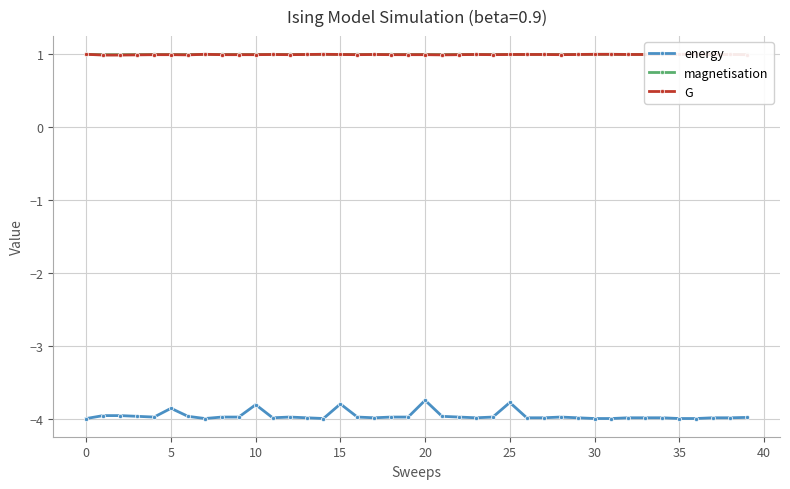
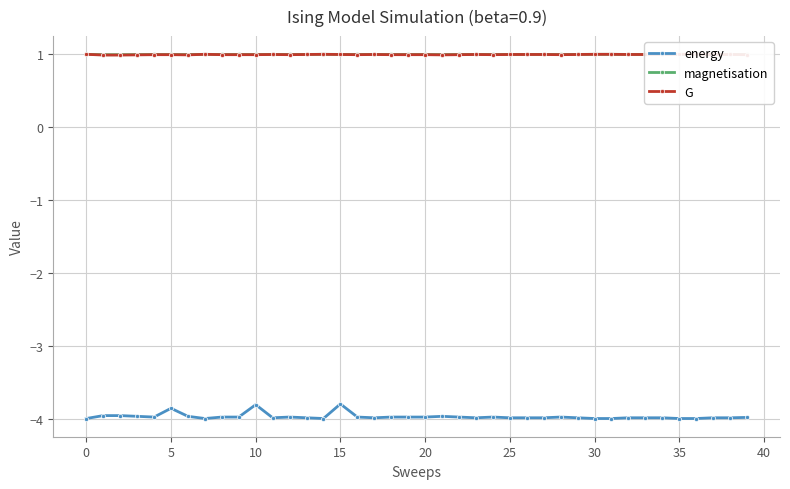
energy, 20: -3.8 -> -4.0
energy, 25: -3.8 -> -4.0
